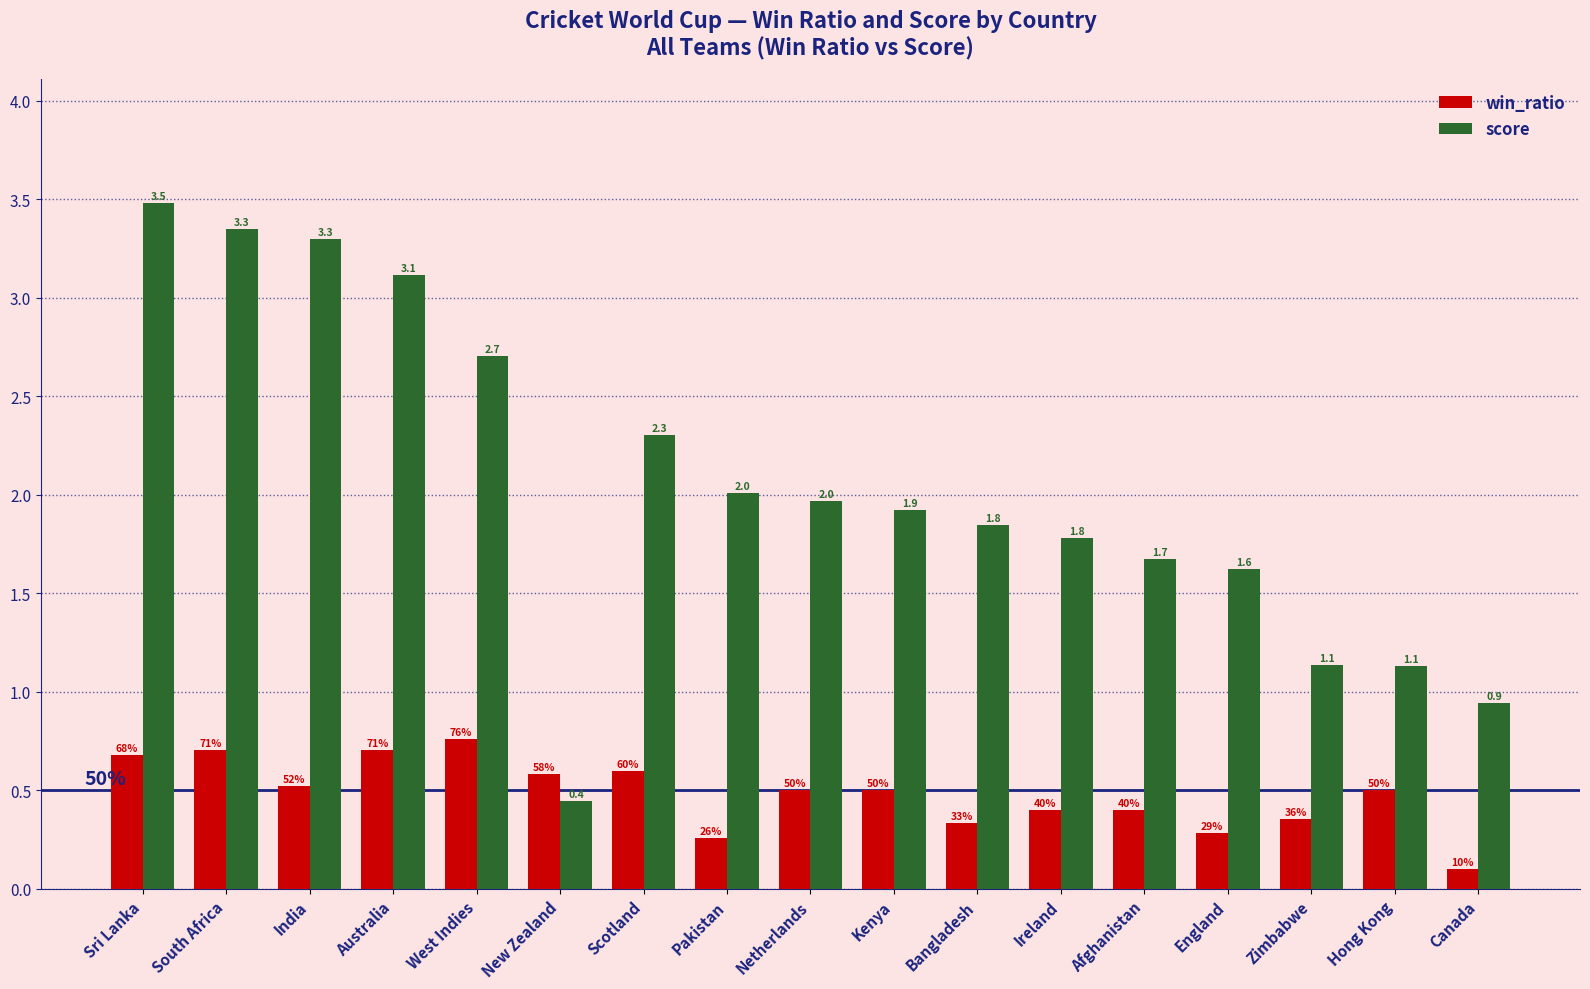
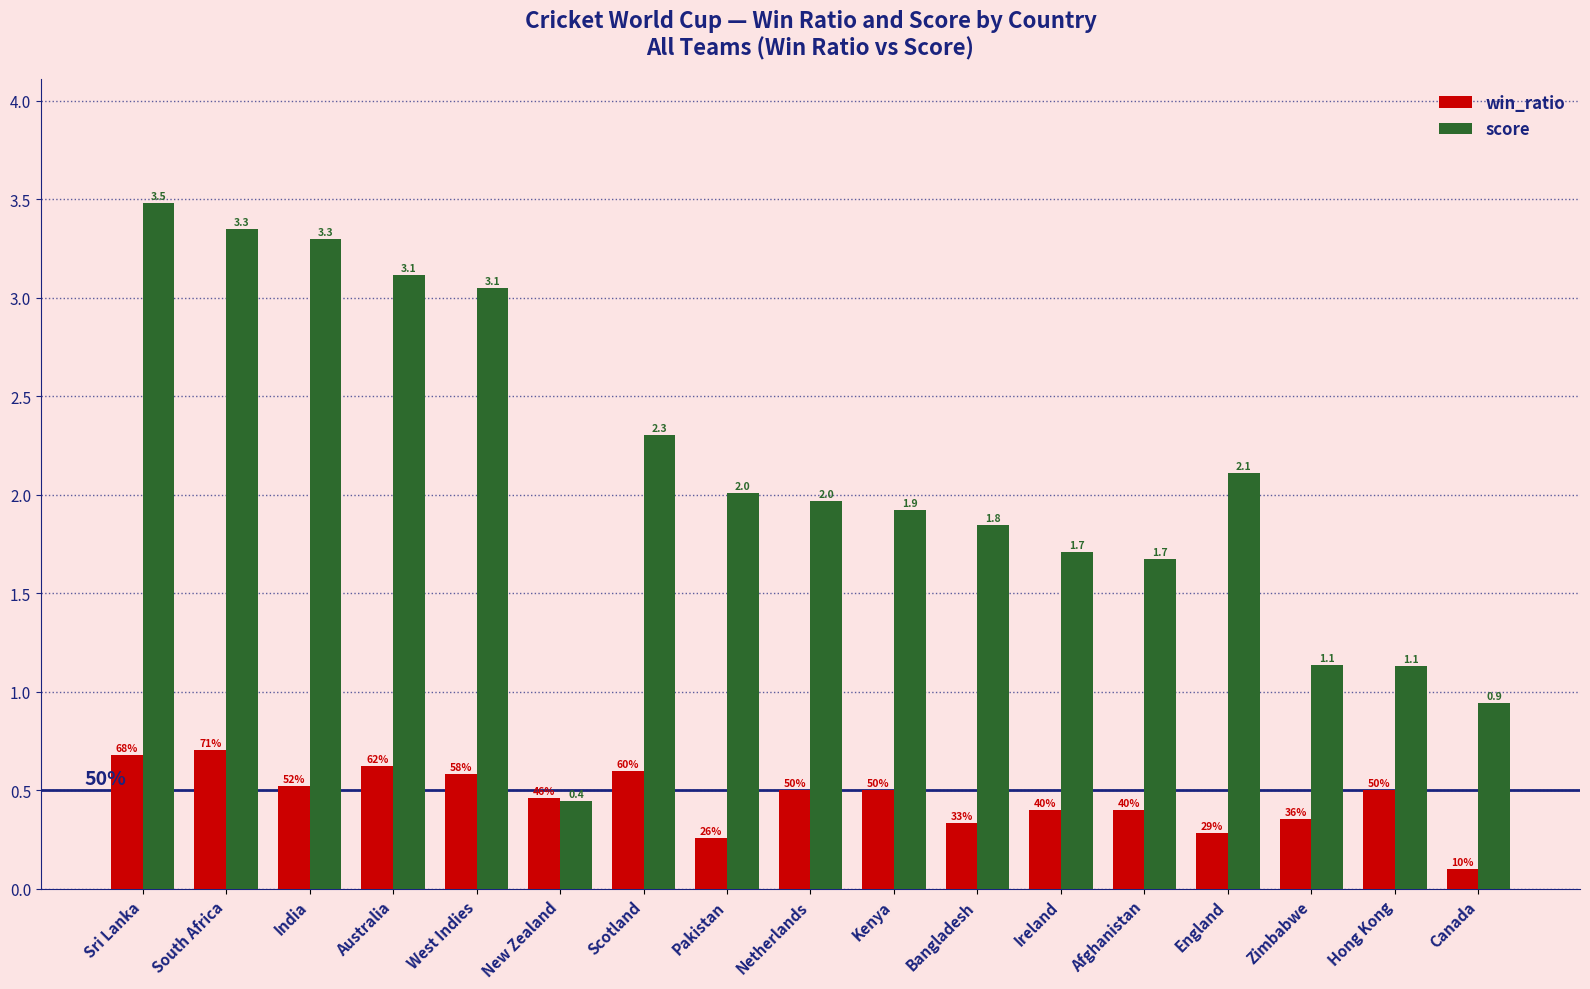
win_ratio, Australia: 71% -> 62%
win_ratio, West Indies: 76% -> 58%
score, West Indies: 2.7 -> 3.1
win_ratio, New Zealand: 58% -> 46%
score, Ireland: 1.8 -> 1.7
score, England: 1.6 -> 2.1
